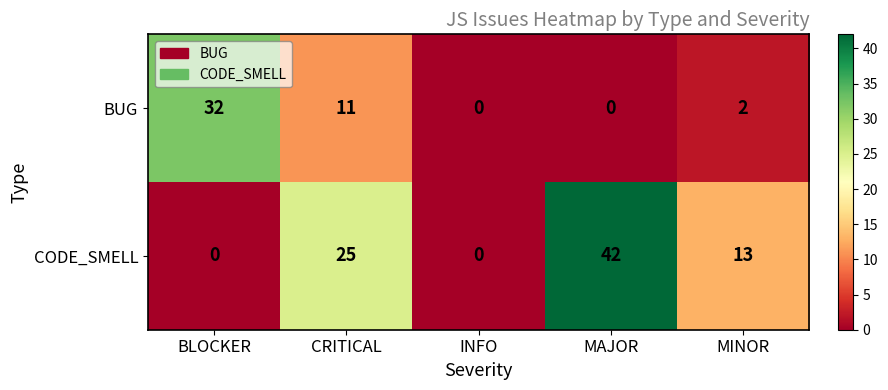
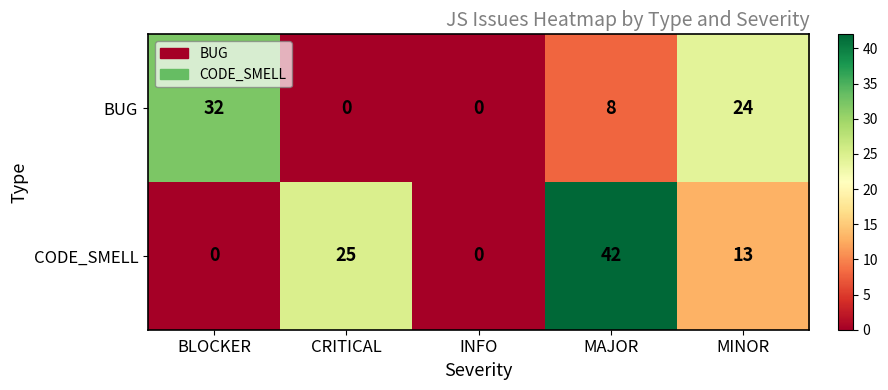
BUG, CRITICAL: 11 -> 0
BUG, MAJOR: 0 -> 8
BUG, MINOR: 2 -> 24
